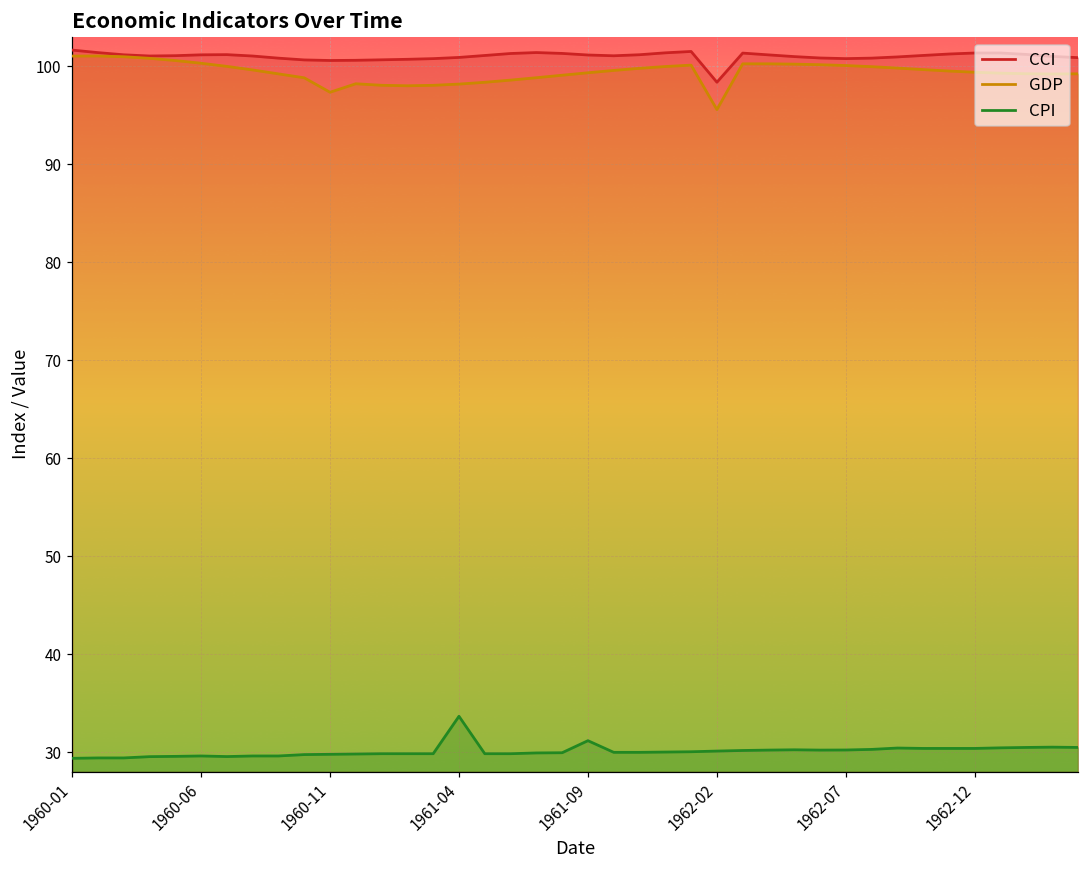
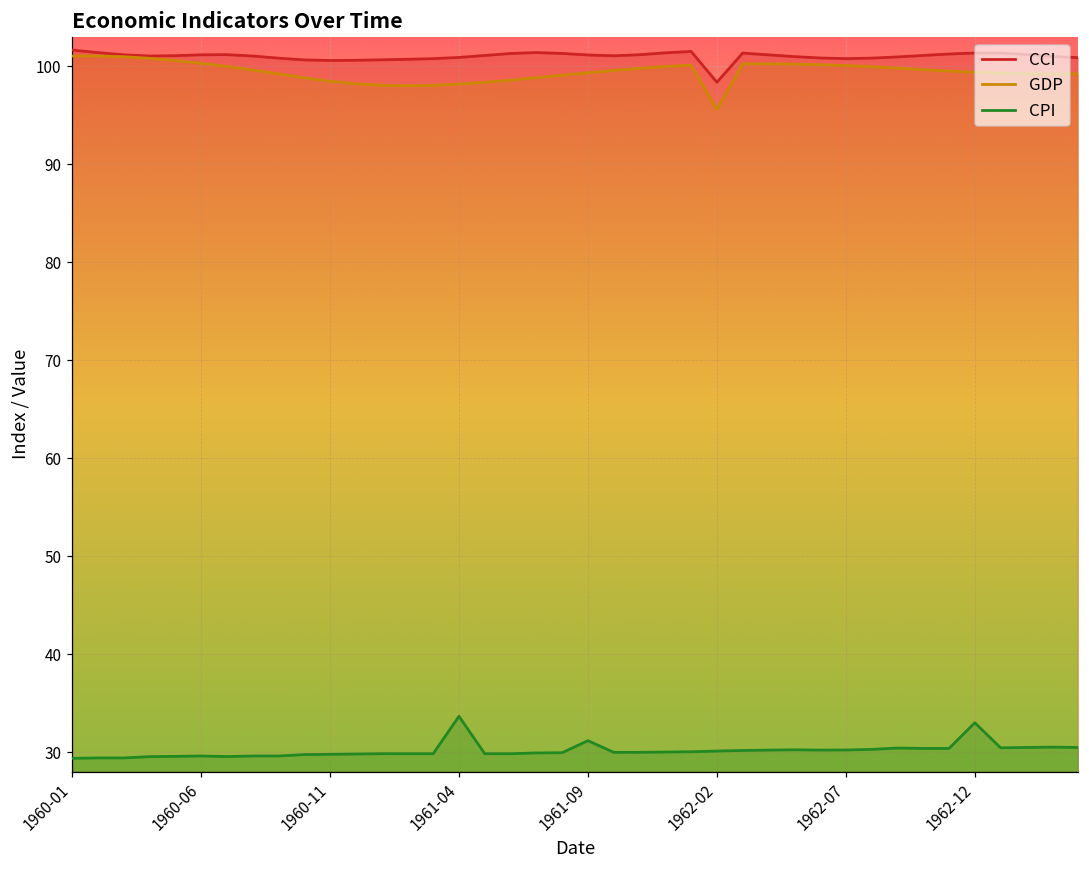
GDP, 1960-11: 97 -> 98
CPI, 1962-12: 30 -> 33
